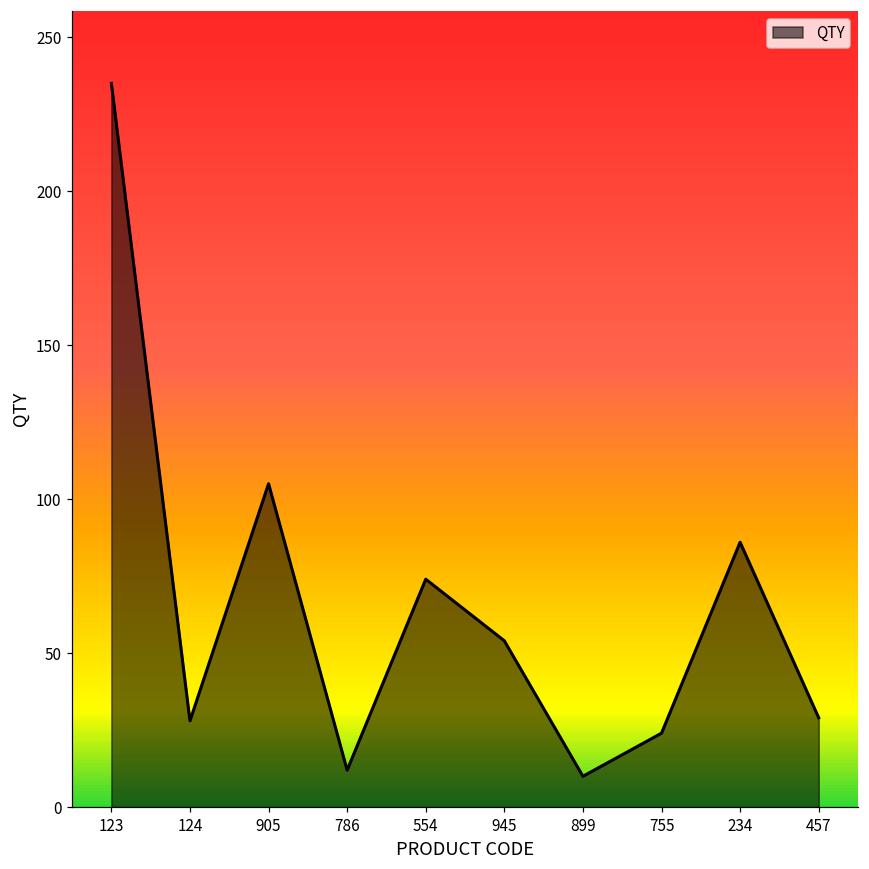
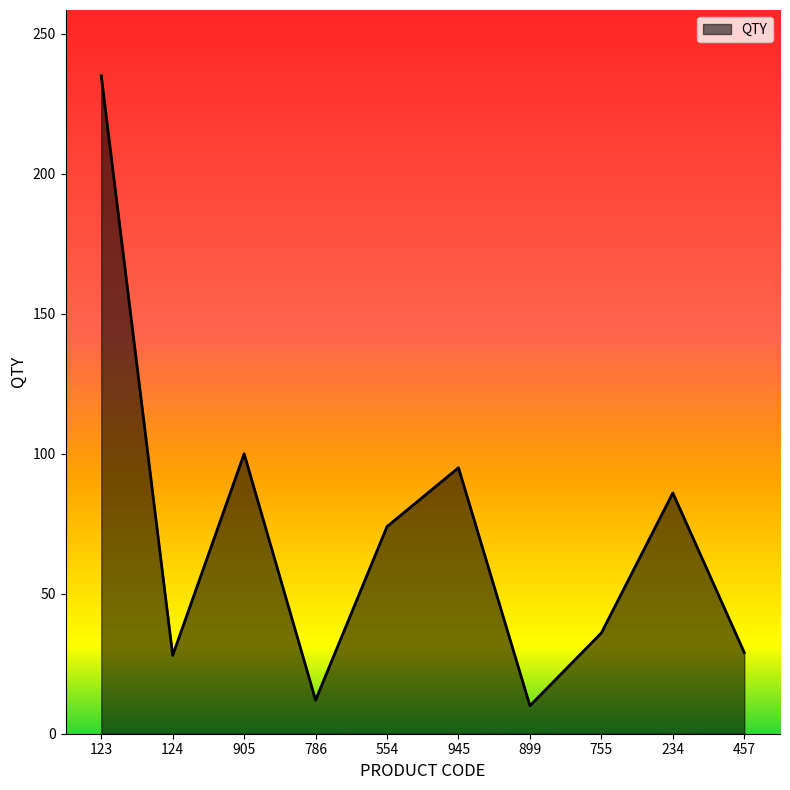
905: 105 -> 100
945: 54 -> 95
755: 24 -> 36
